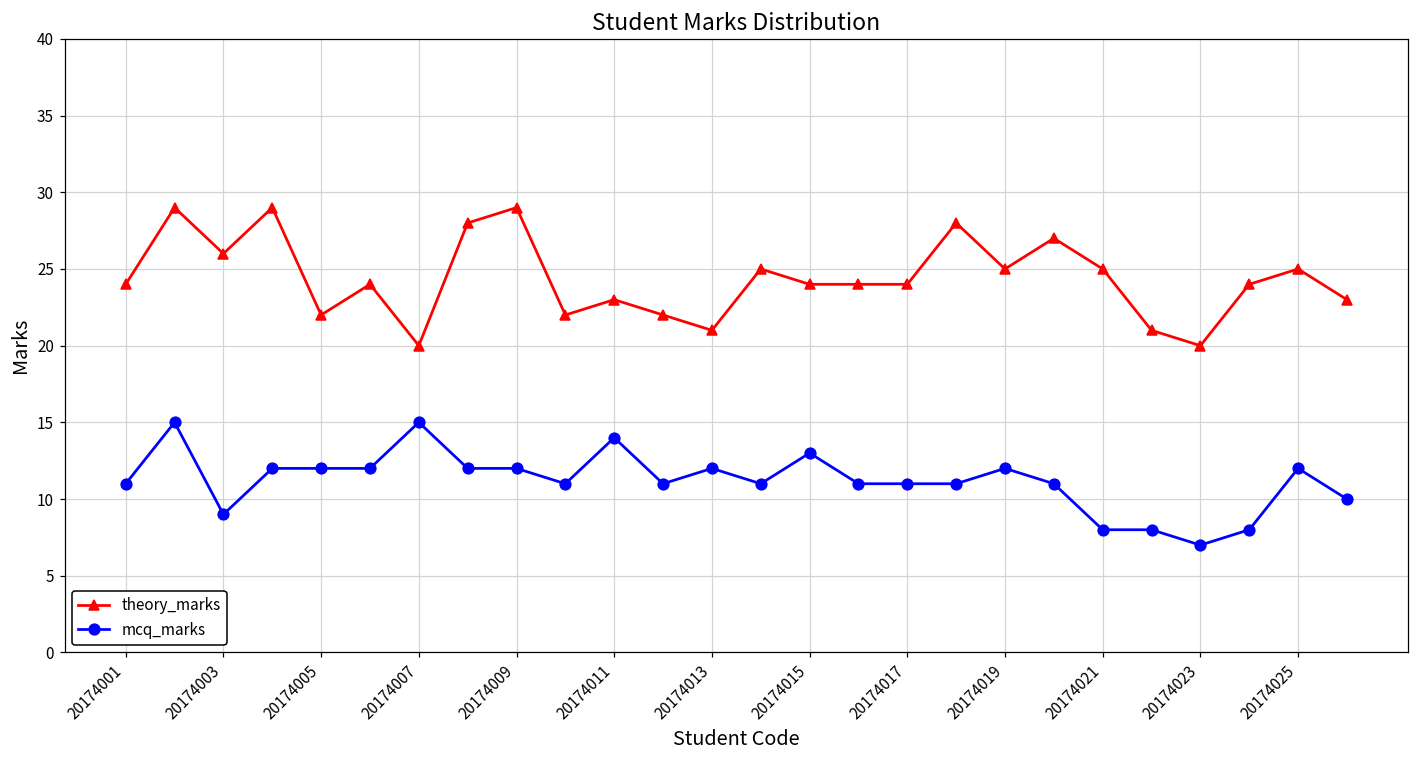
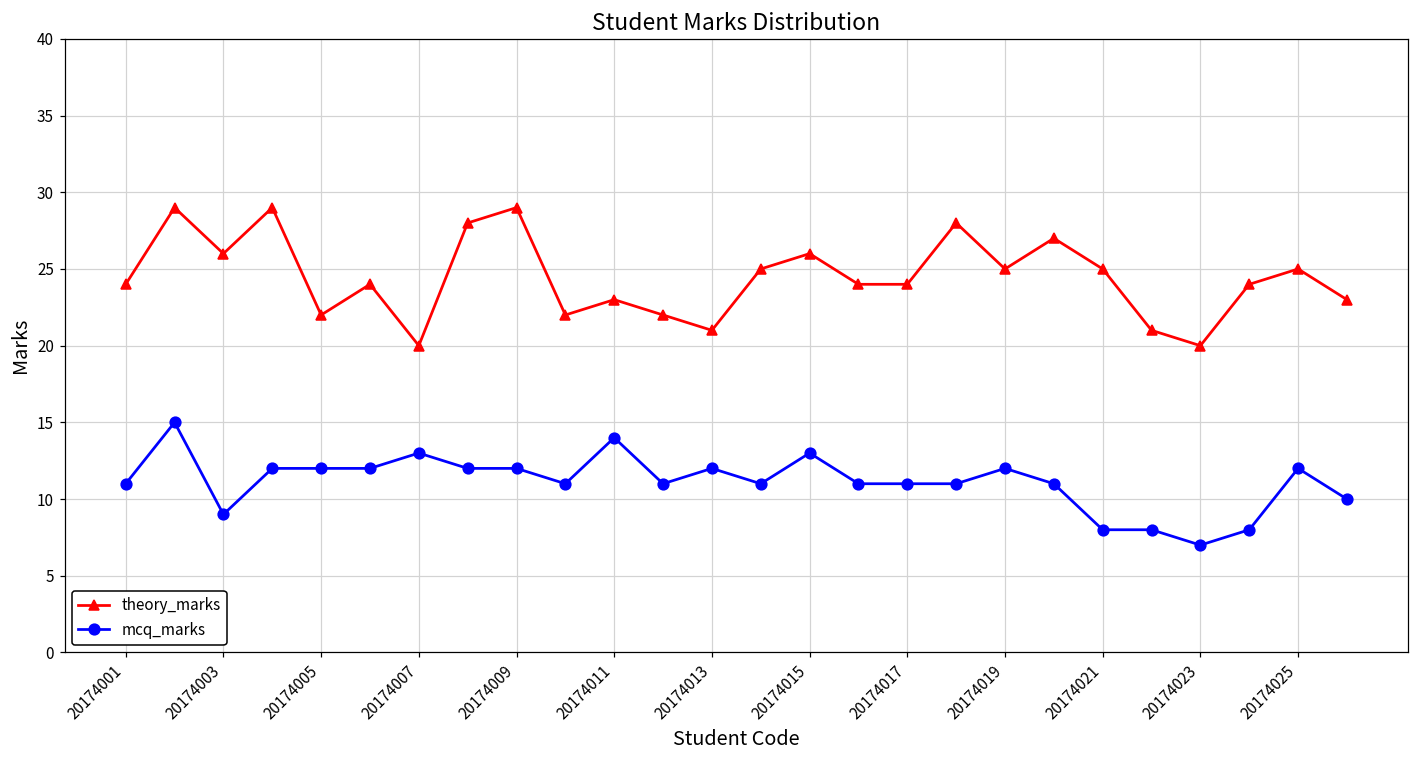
mcq_marks, 20174007: 15 -> 13
theory_marks, 20174015: 24 -> 26
